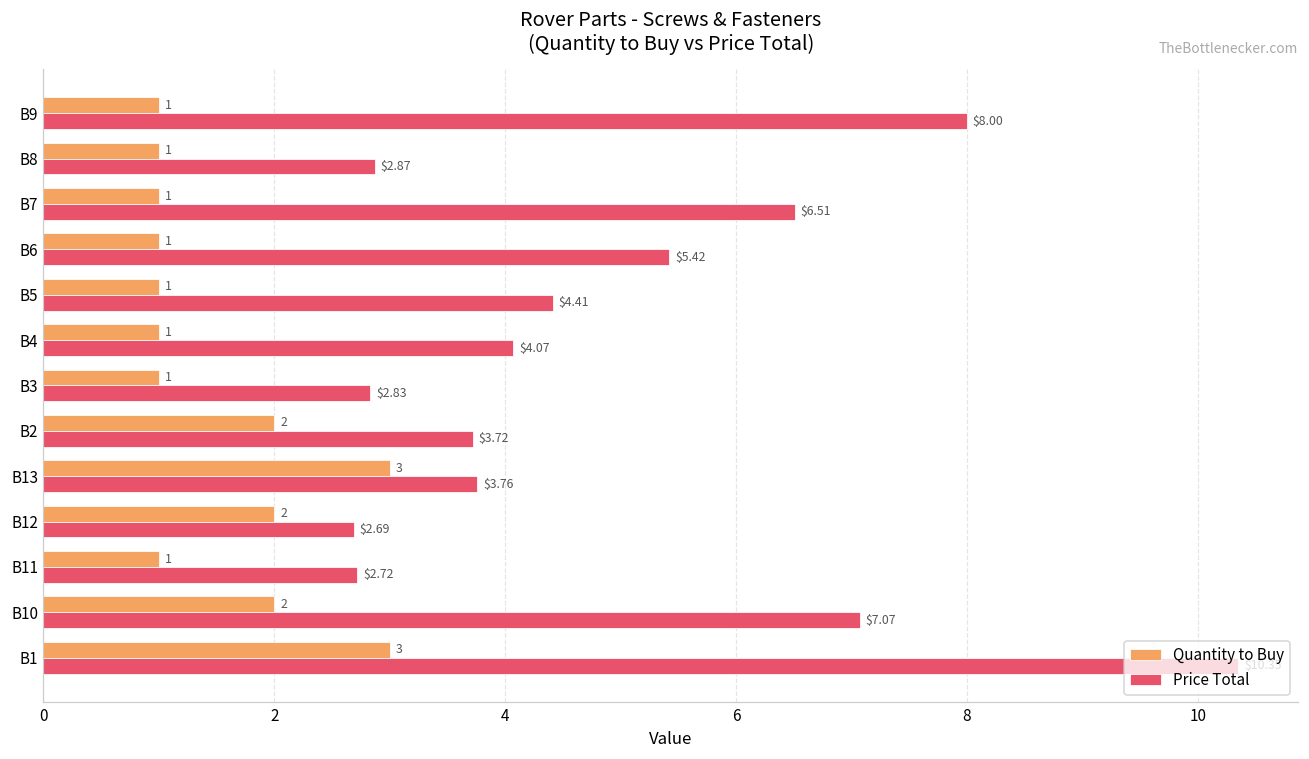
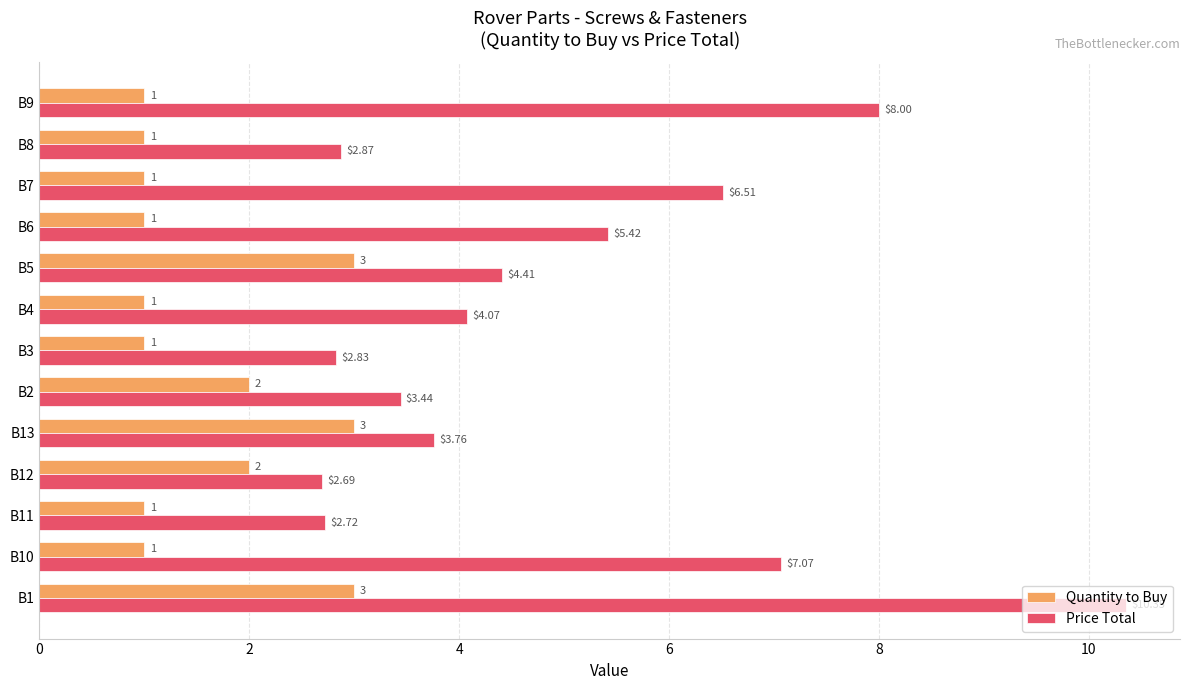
Quantity to Buy, B5: 1 -> 3
Price Total, B2: $3.72 -> $3.44
Quantity to Buy, B10: 2 -> 1
